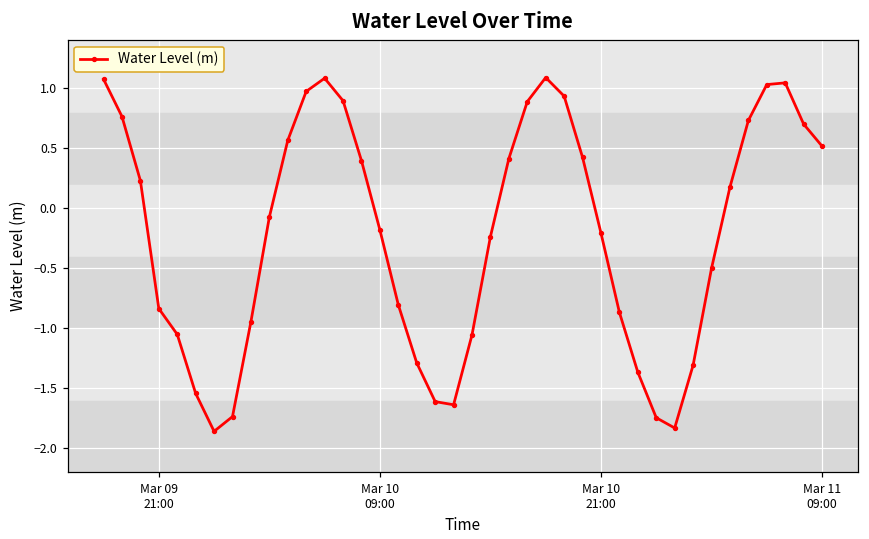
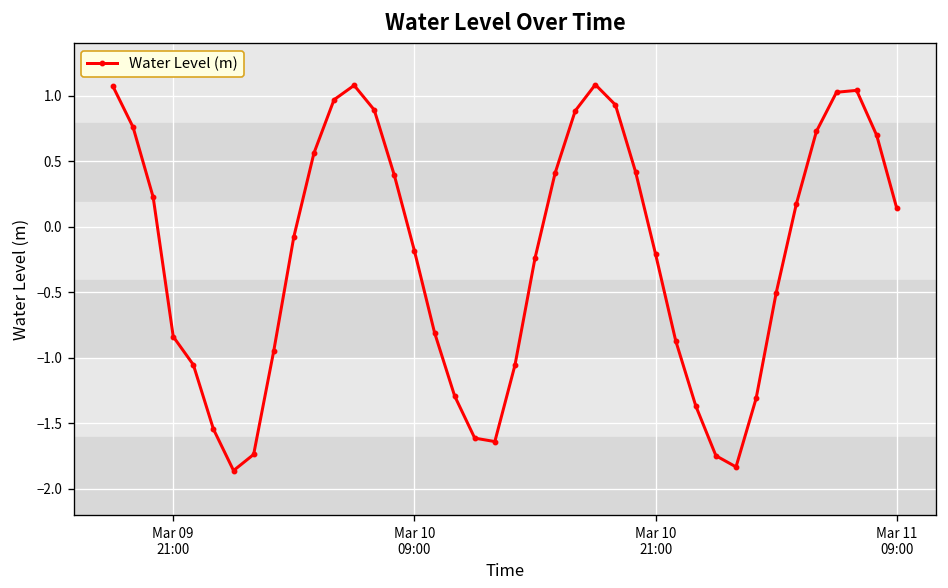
Mar 11 09:00: 0.51 -> 0.14
